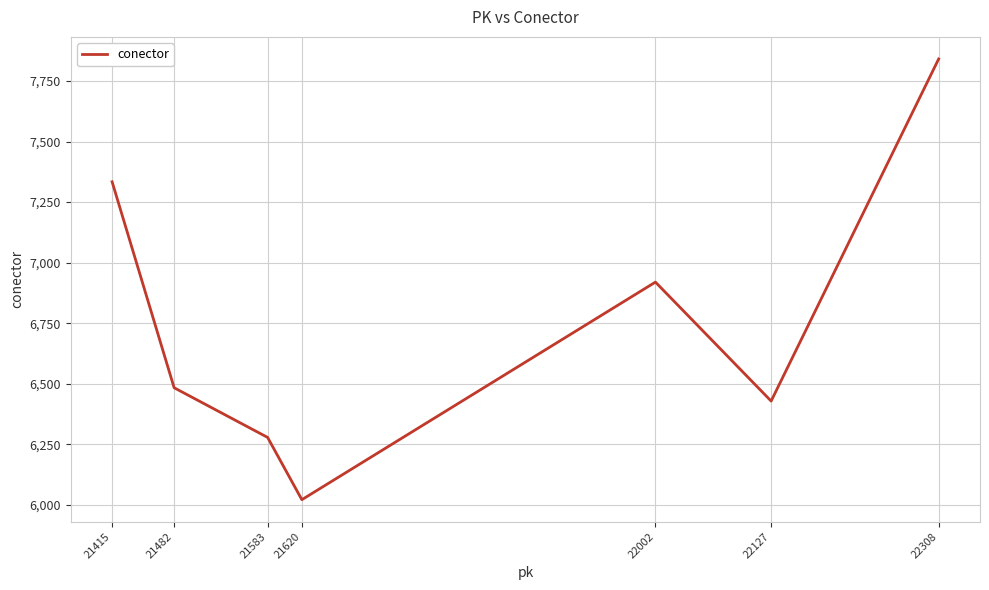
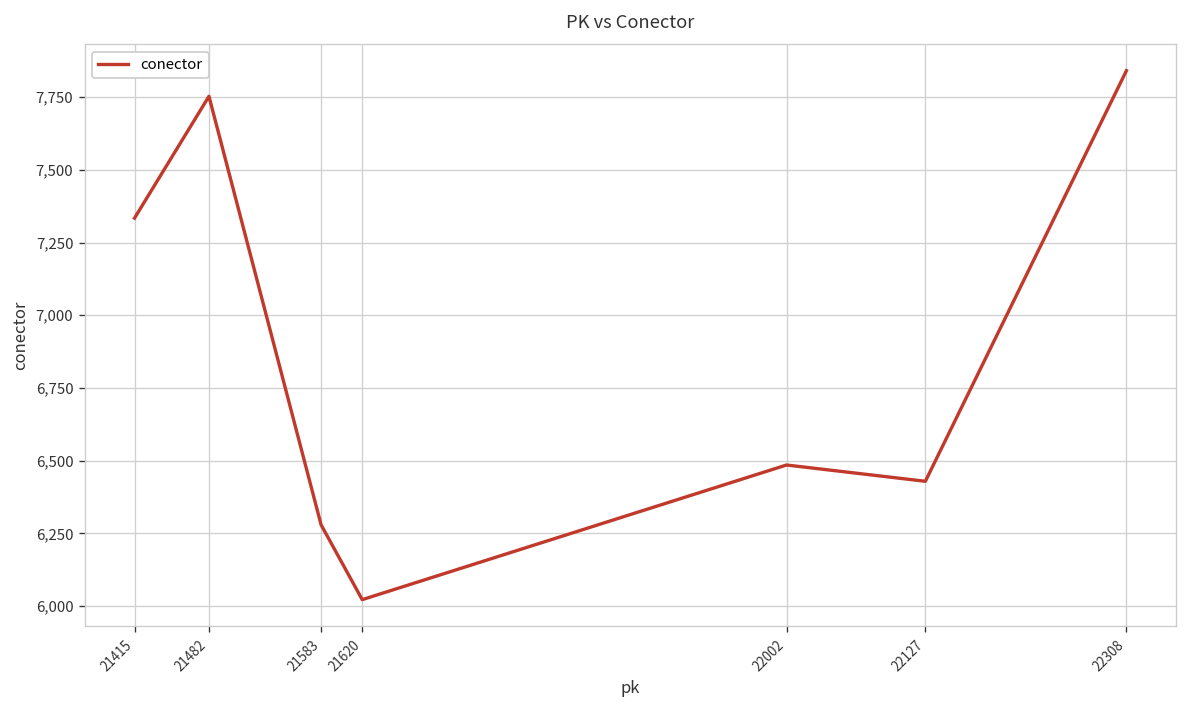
21482: 6,480 -> 7,750
22002: 6,920 -> 6,490
